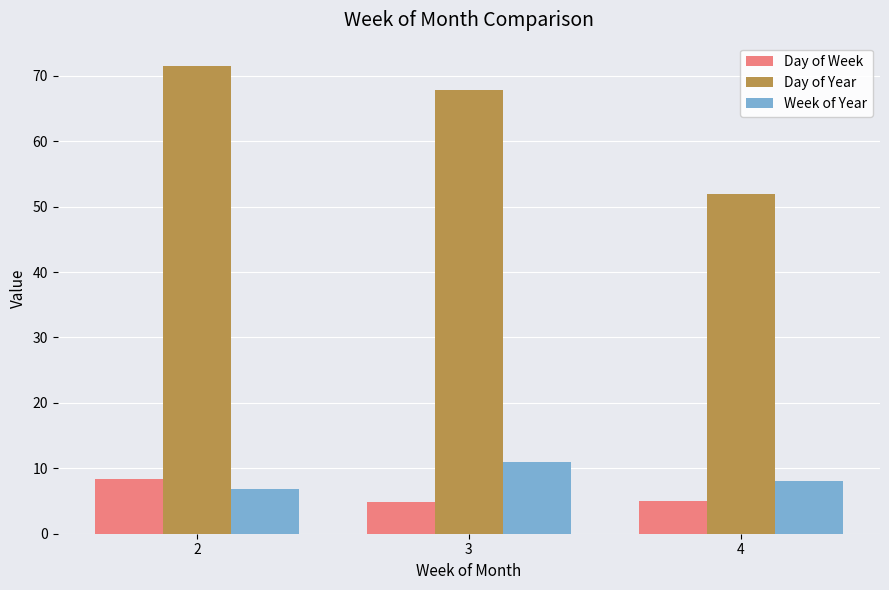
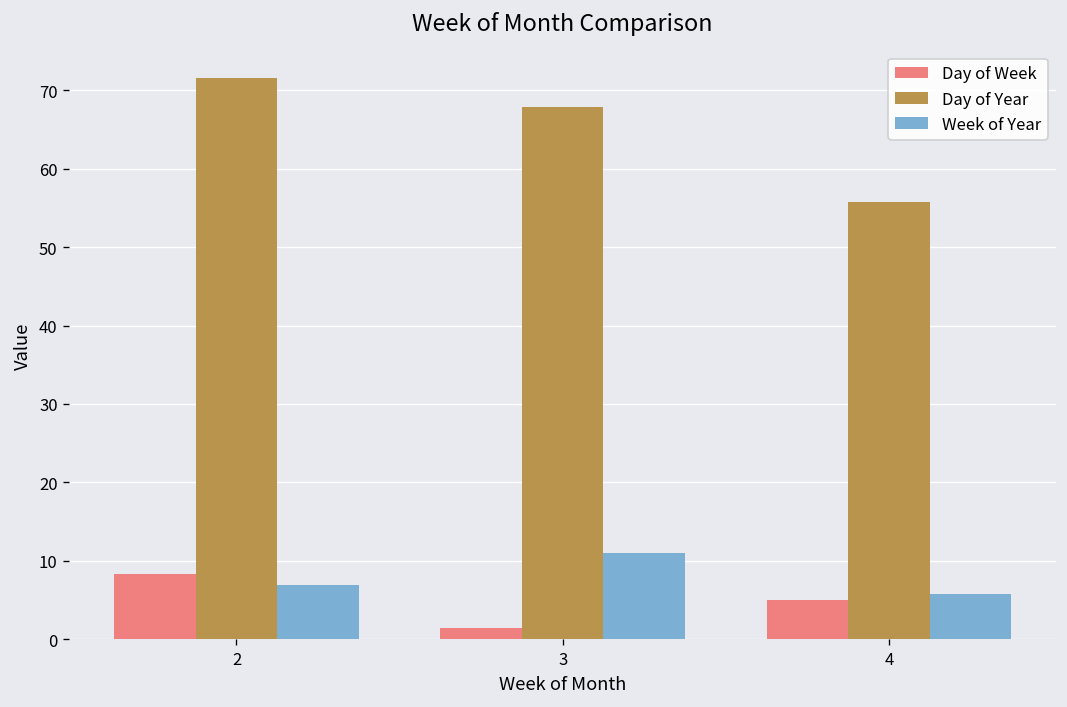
Day of Week, 3: 5 -> 2
Day of Year, 4: 52 -> 56
Week of Year, 4: 8 -> 6
